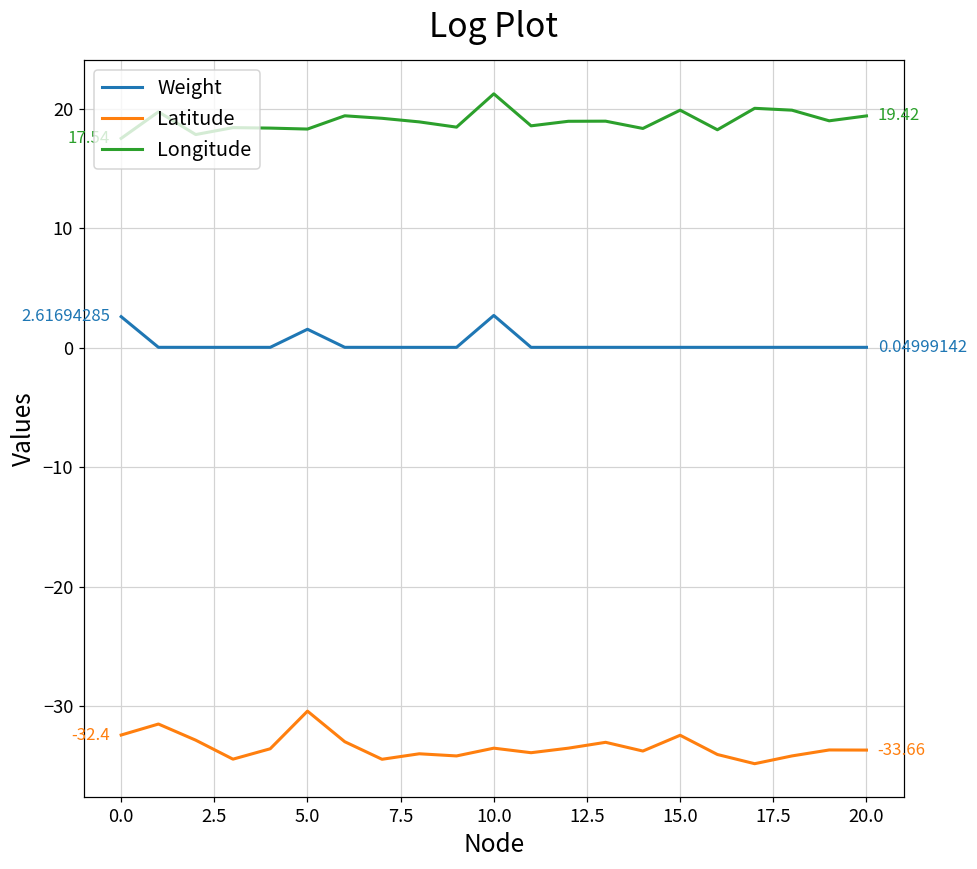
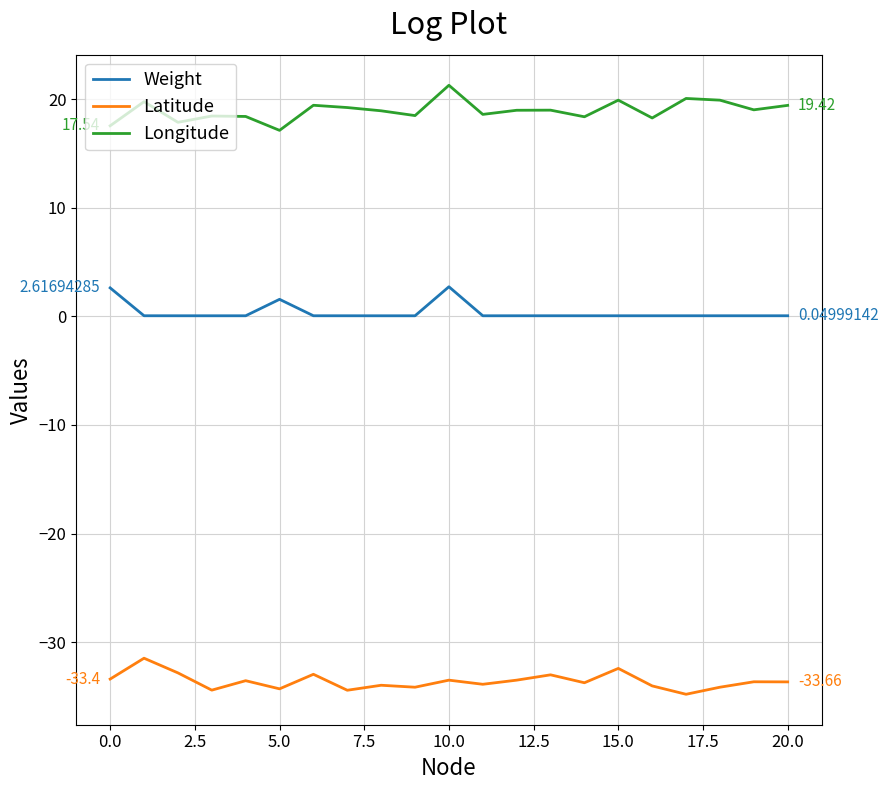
Latitude, 0.0: -32.4 -> -33.4
Latitude, 5.0: -30.4 -> -34.3
Longitude, 5.0: 18.3 -> 17.1
